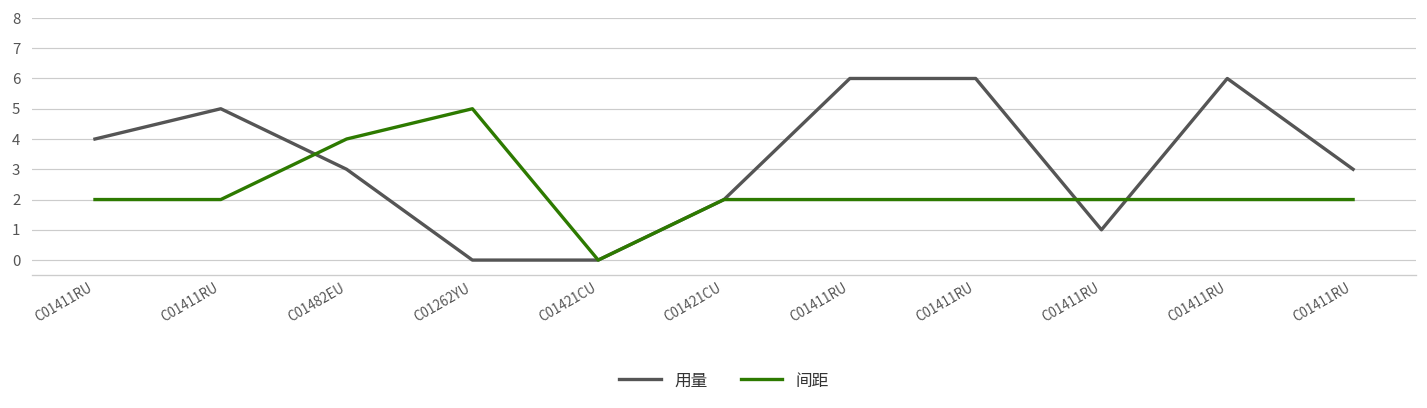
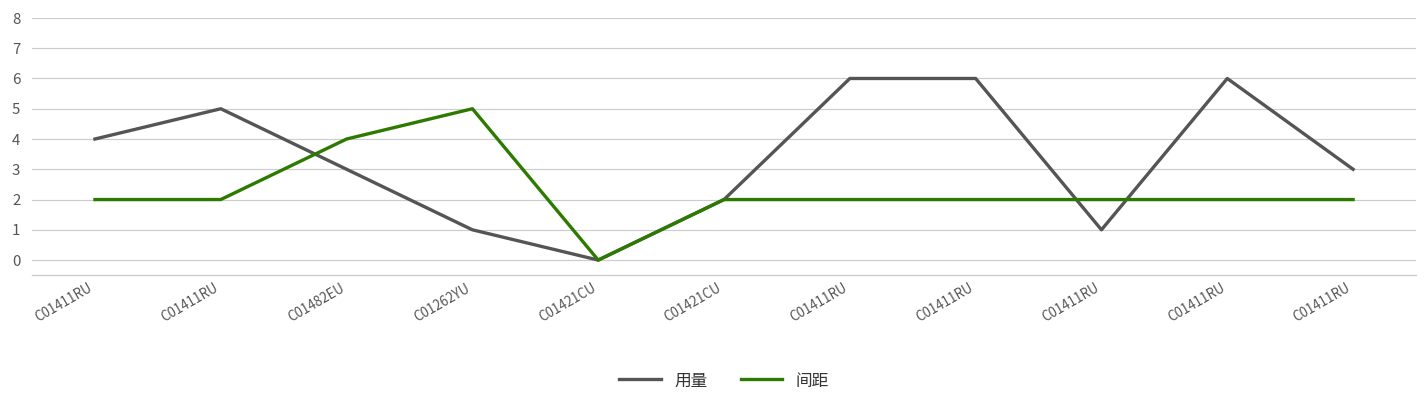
用量, C01262YU: 0 -> 1
